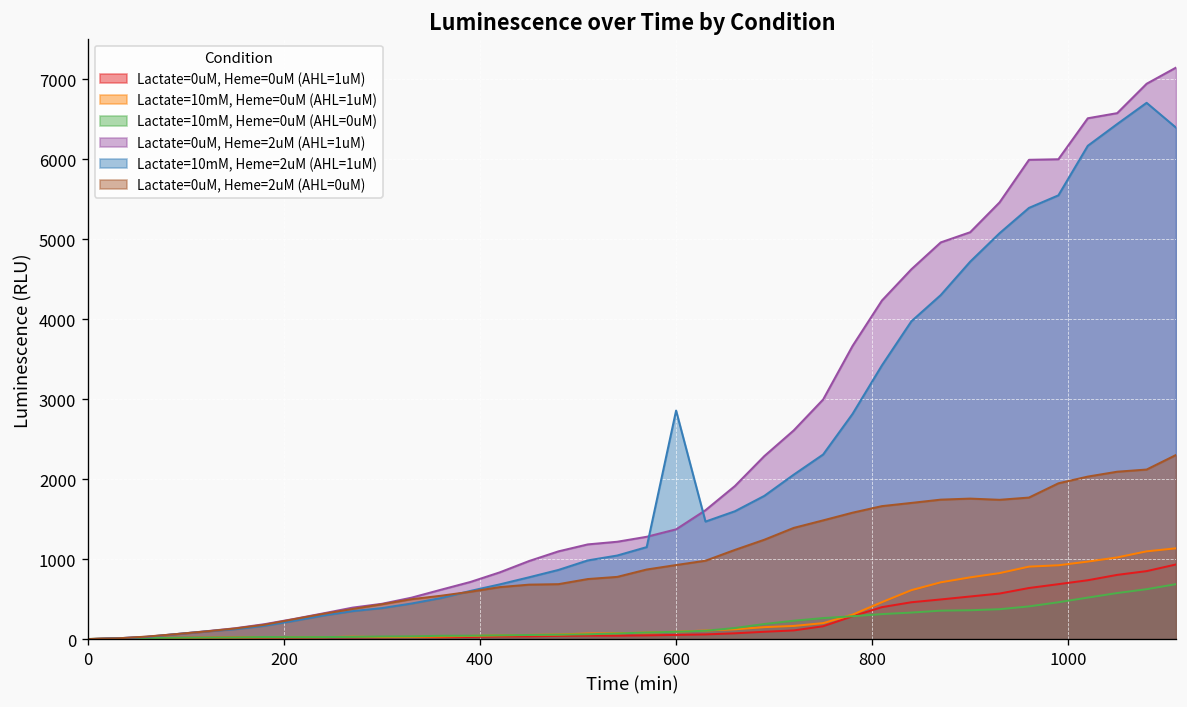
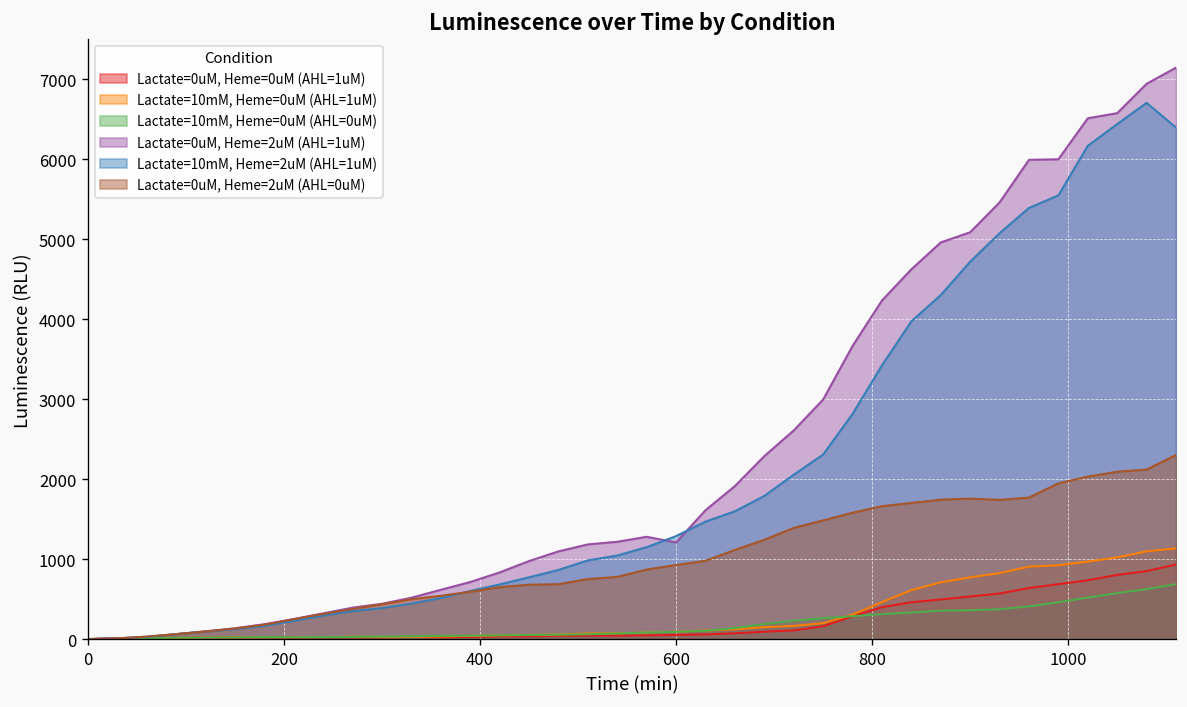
Lactate=0uM, Heme=2uM (AHL=1uM), 600: 1400 -> 1200
Lactate=10mM, Heme=2uM (AHL=1uM), 600: 2900 -> 1300
